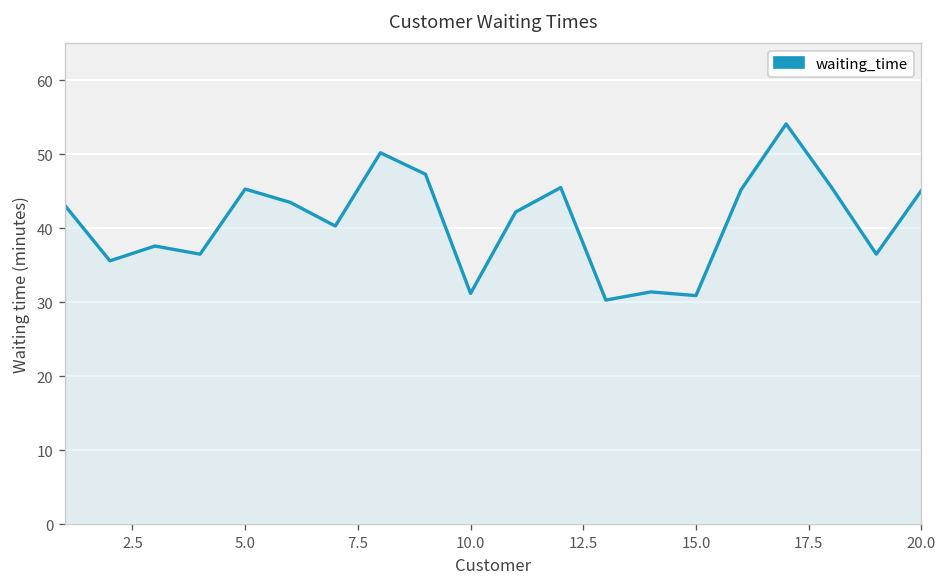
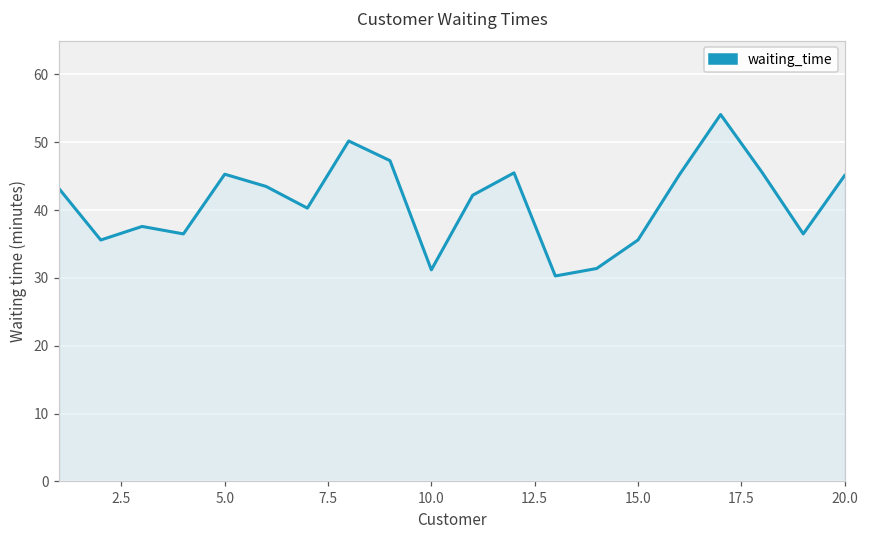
15.0: 31 -> 36
